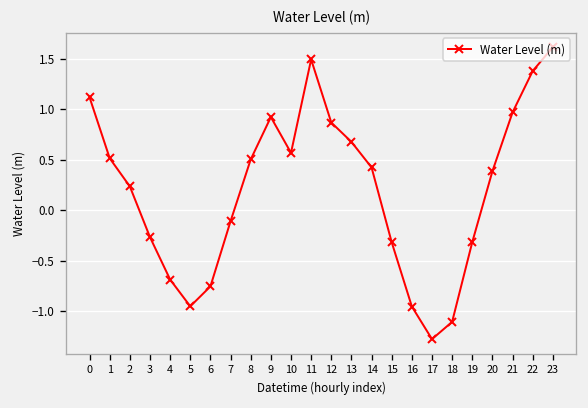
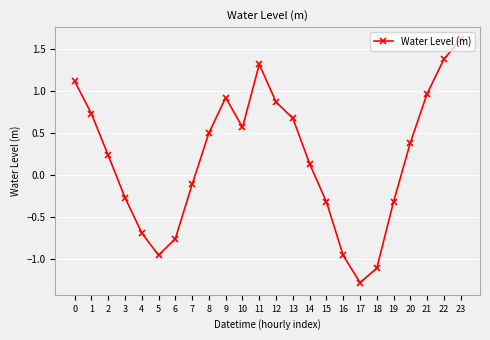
1: 0.5 -> 0.7
11: 1.5 -> 1.3
14: 0.4 -> 0.1
